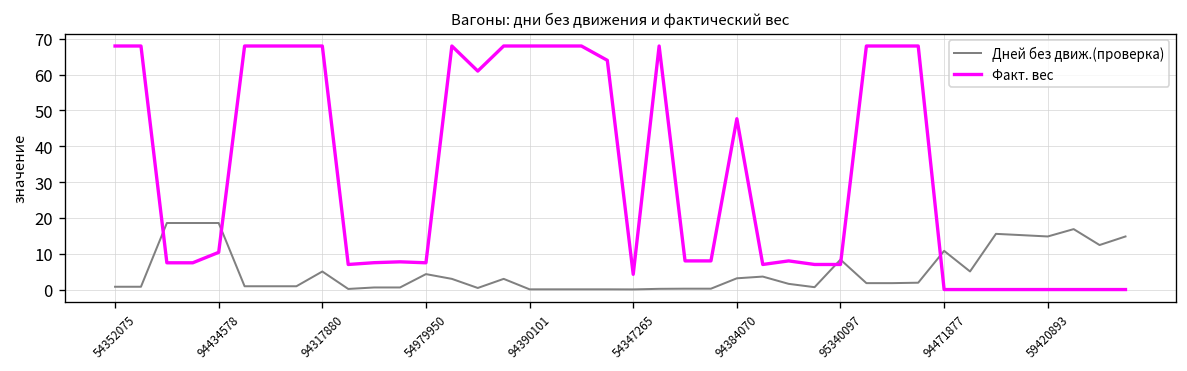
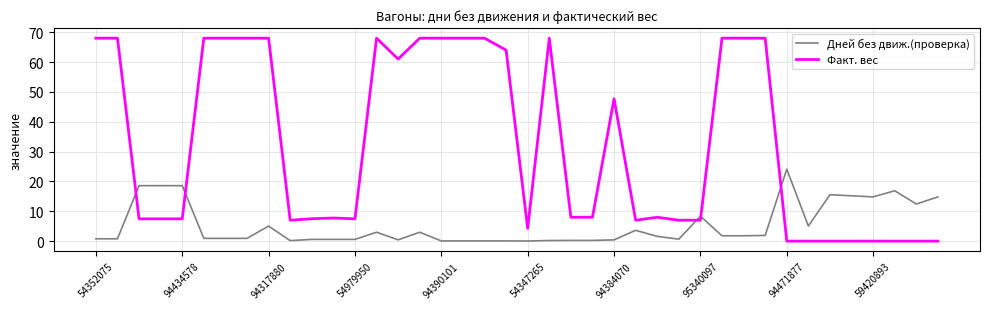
Факт. вес, 94434578: 10 -> 7
Дней без движ.(проверка), 54979950: 4 -> 1
Дней без движ.(проверка), 94384070: 3 -> 0
Дней без движ.(проверка), 94471877: 11 -> 24
